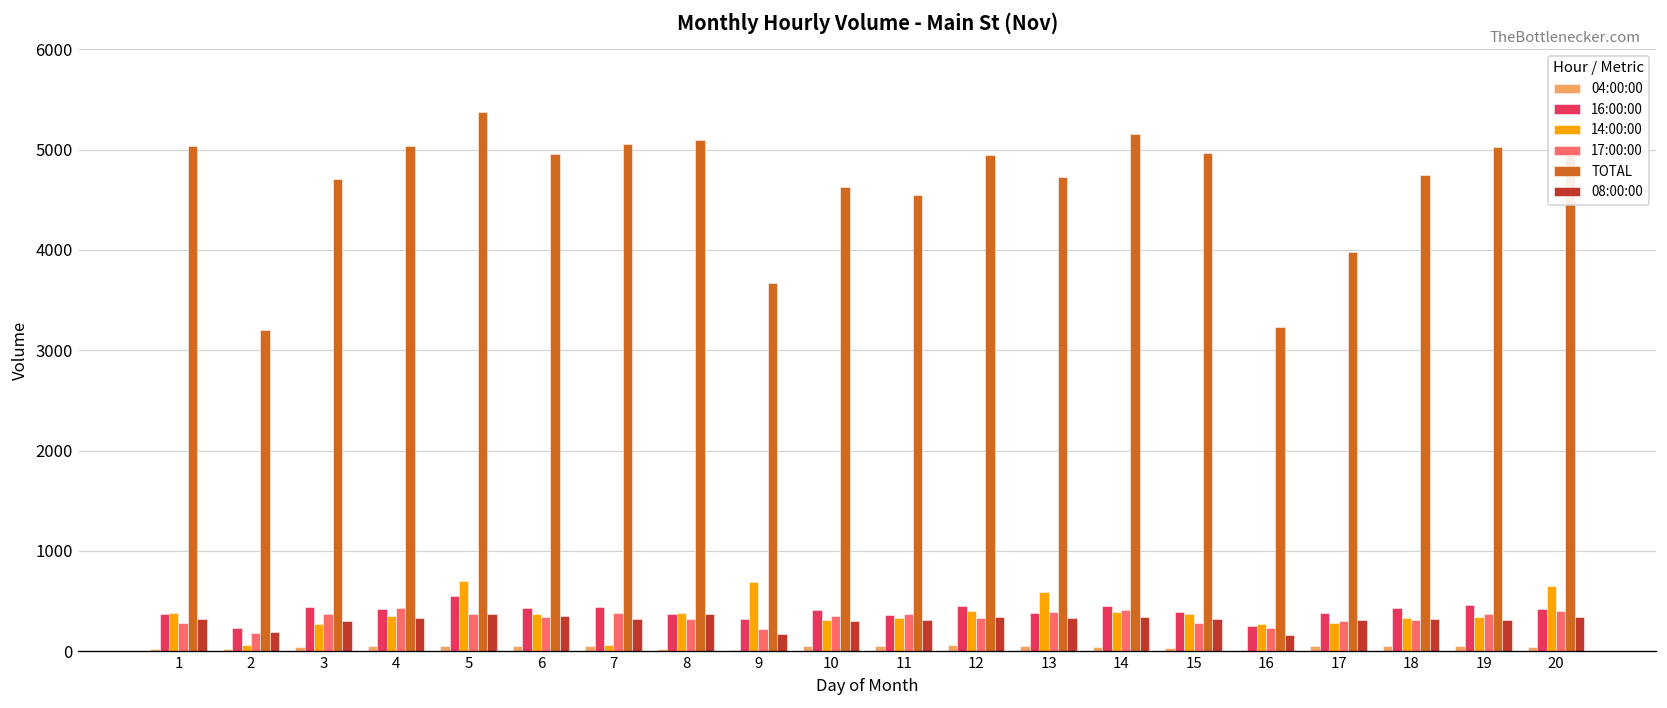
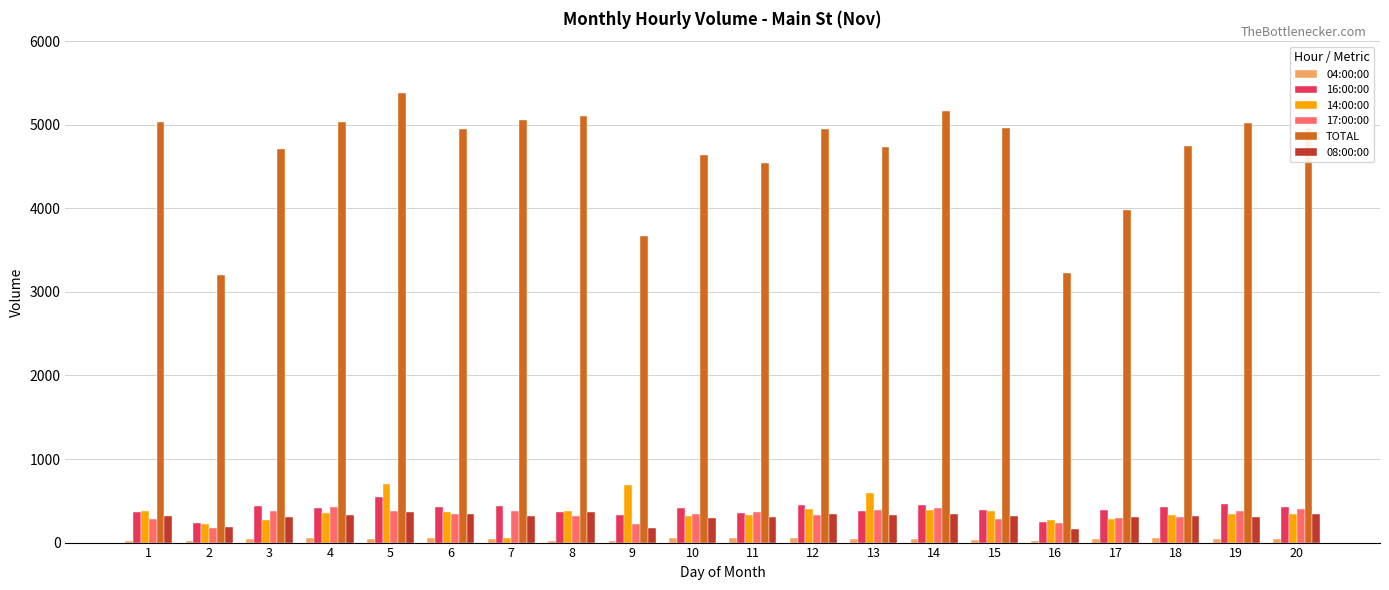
14:00:00, 2: 100 -> 200
14:00:00, 20: 600 -> 300
